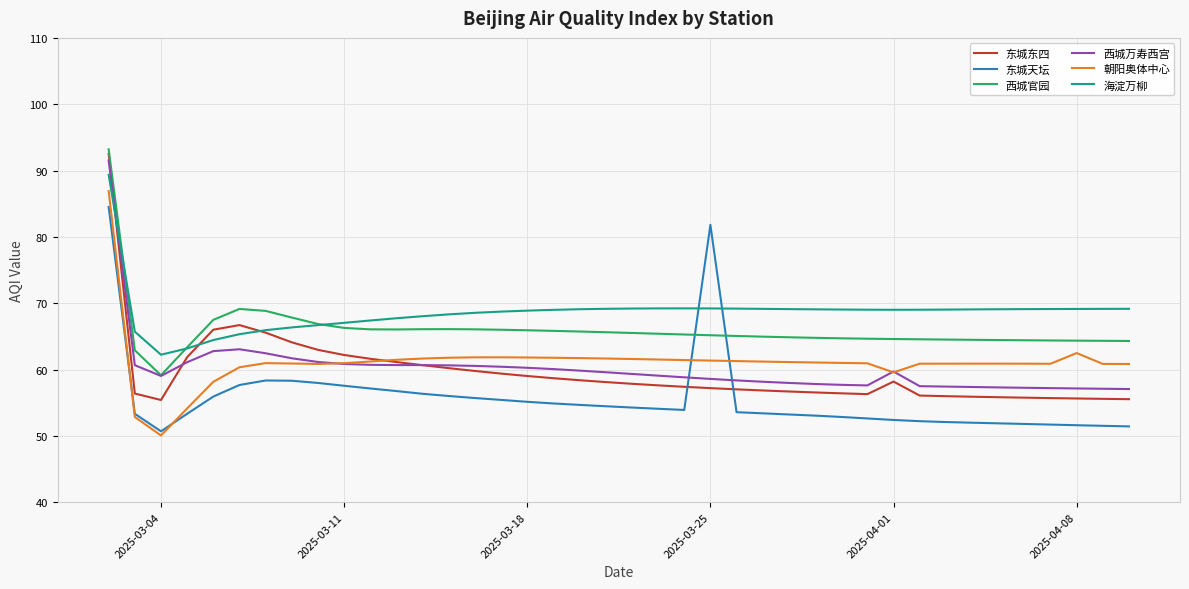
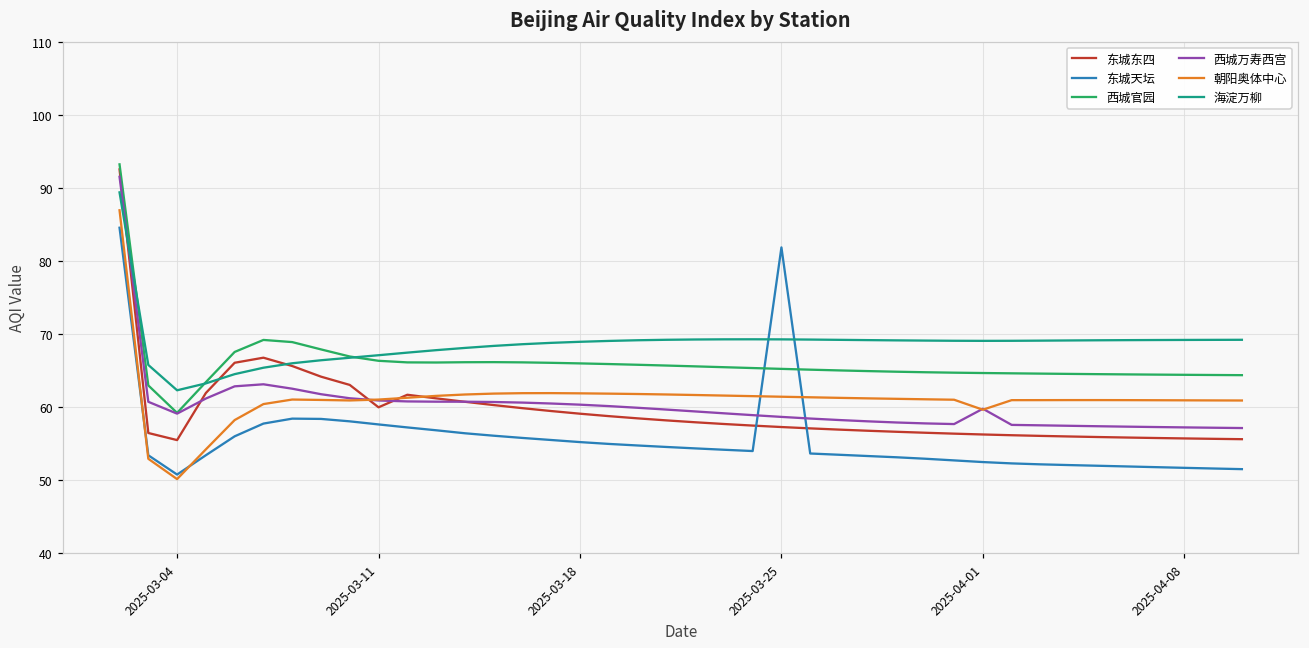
东城东四, 2025-03-11: 62 -> 60
东城东四, 2025-04-01: 58 -> 56
朝阳奥体中心, 2025-04-08: 62 -> 61
